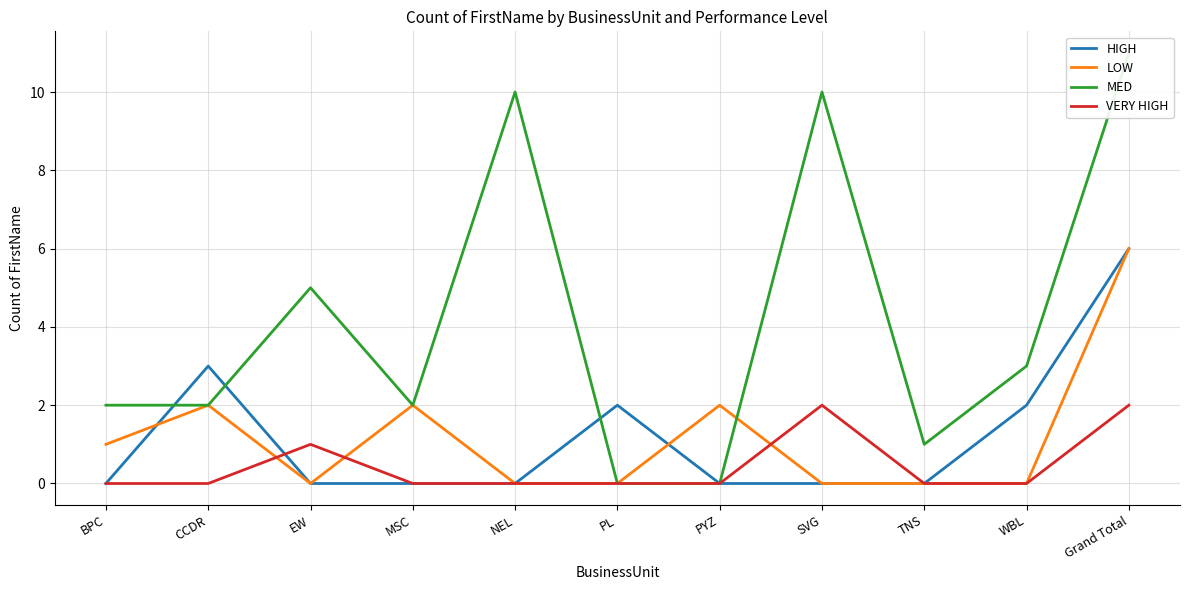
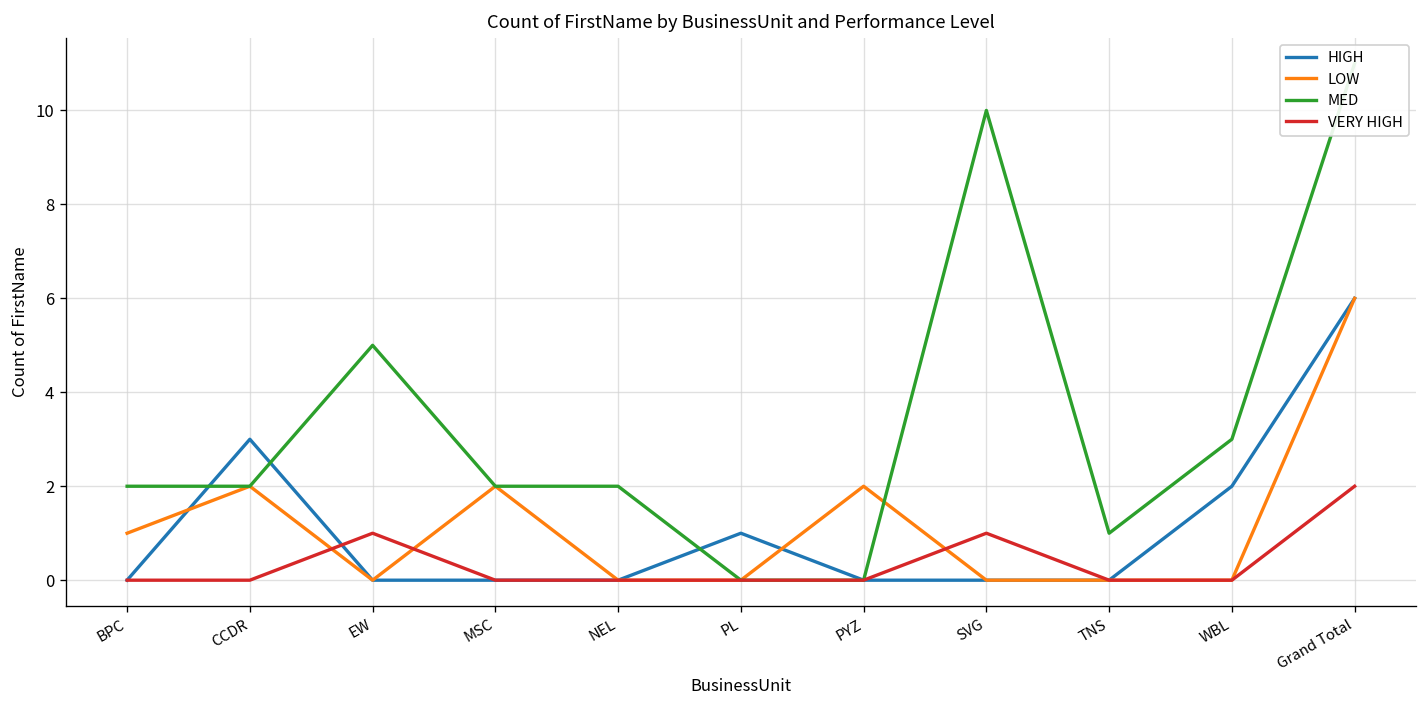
MED, NEL: 10 -> 2
HIGH, PL: 2 -> 1
VERY HIGH, SVG: 2 -> 1
